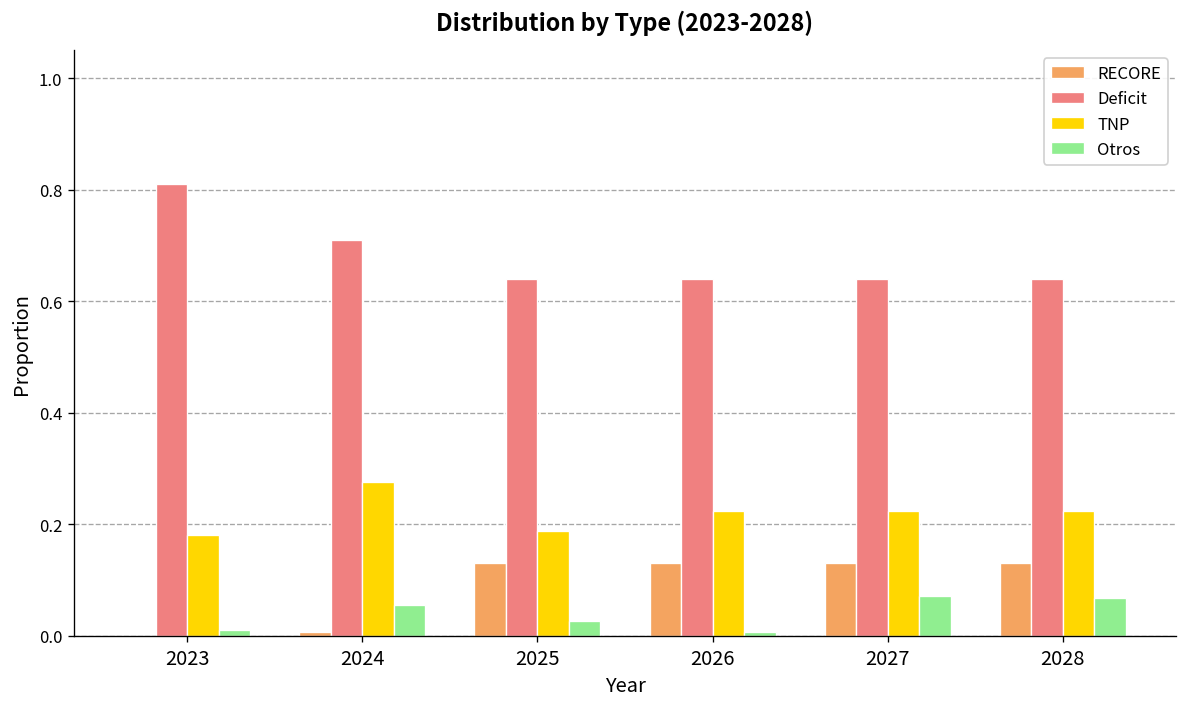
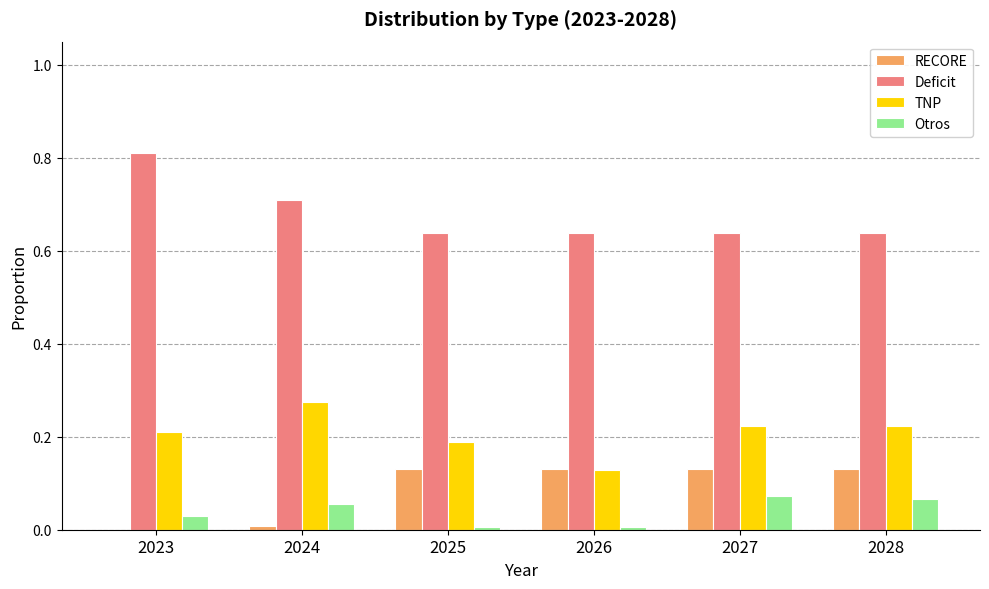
TNP, 2023: 0.18 -> 0.21
Otros, 2023: 0.01 -> 0.03
Otros, 2025: 0.03 -> 0.01
TNP, 2026: 0.22 -> 0.13
